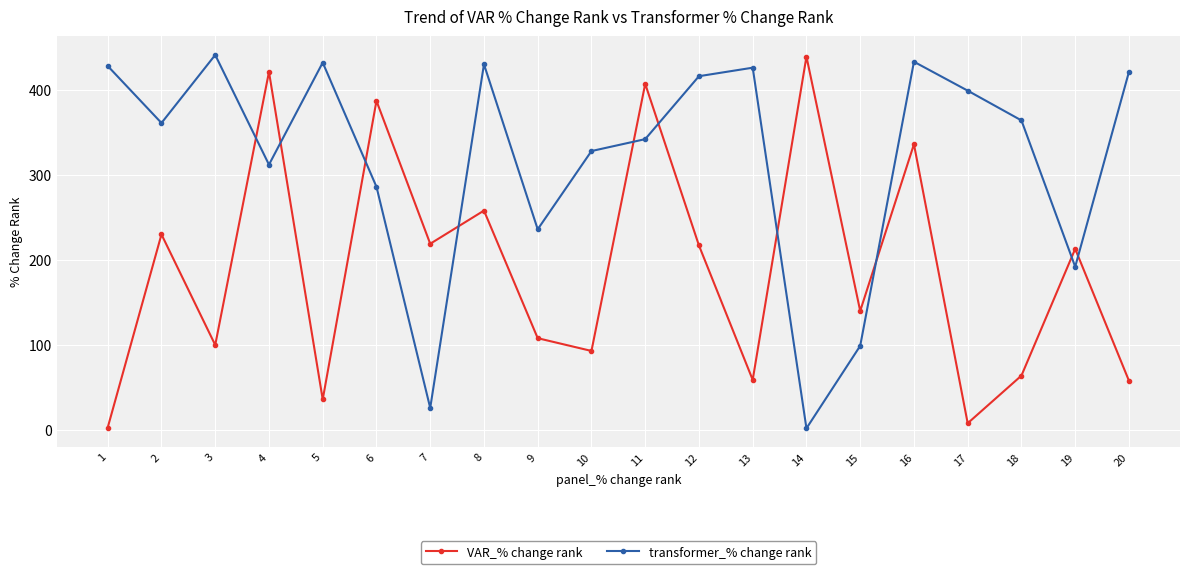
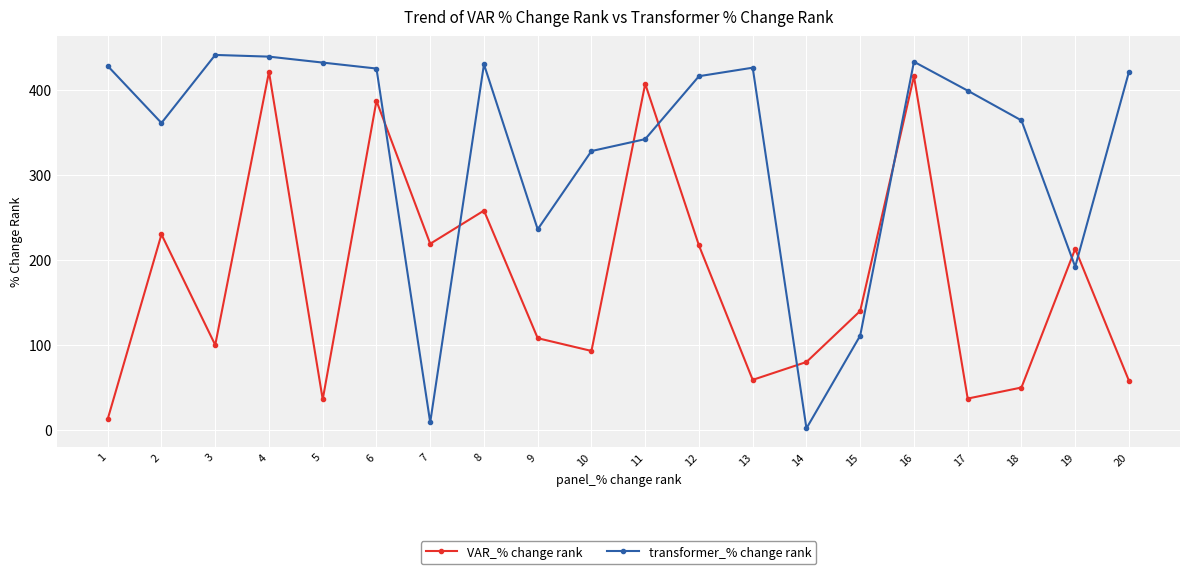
VAR_% change rank, 1: 0 -> 10
transformer_% change rank, 4: 310 -> 440
transformer_% change rank, 6: 290 -> 430
transformer_% change rank, 7: 30 -> 10
VAR_% change rank, 14: 440 -> 80
transformer_% change rank, 15: 100 -> 110
VAR_% change rank, 16: 340 -> 420
VAR_% change rank, 17: 10 -> 40
VAR_% change rank, 18: 60 -> 50
